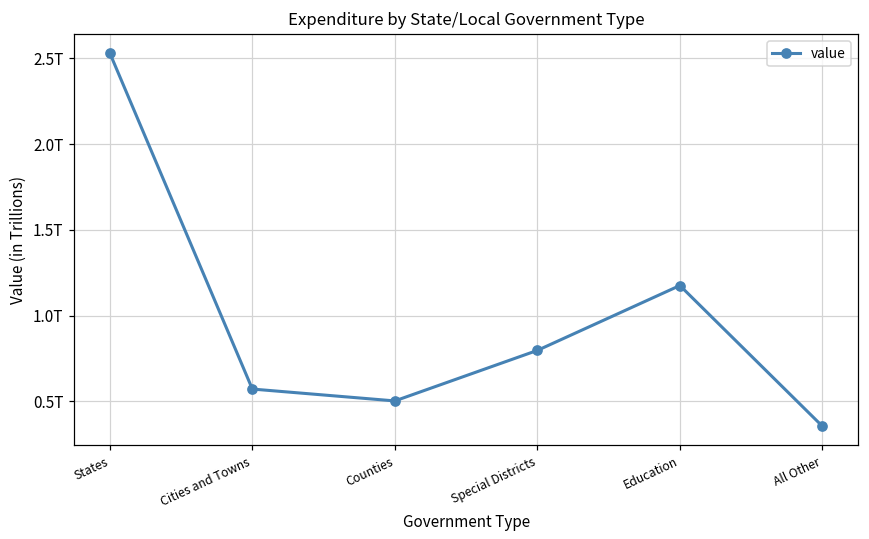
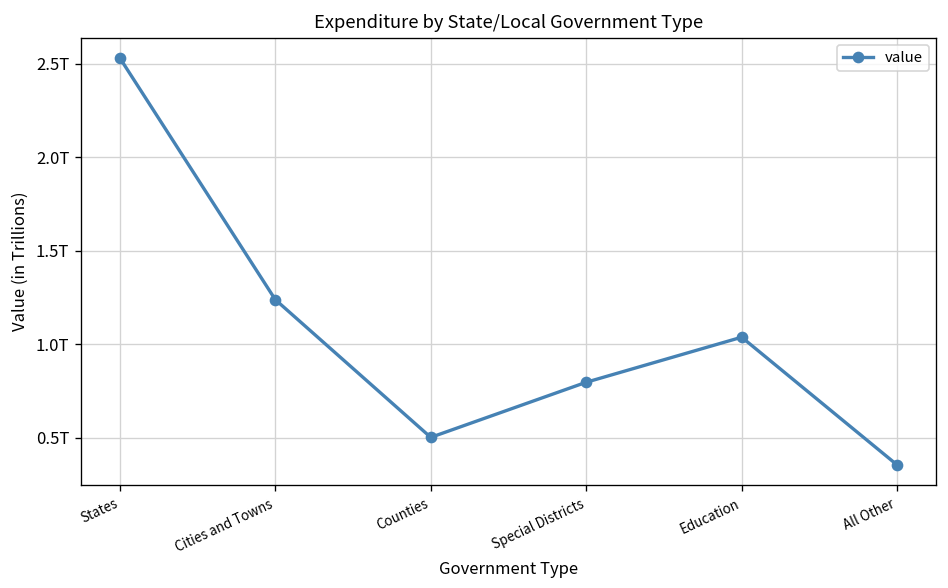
Cities and Towns: 0.57T -> 1.24T
Education: 1.18T -> 1.04T
